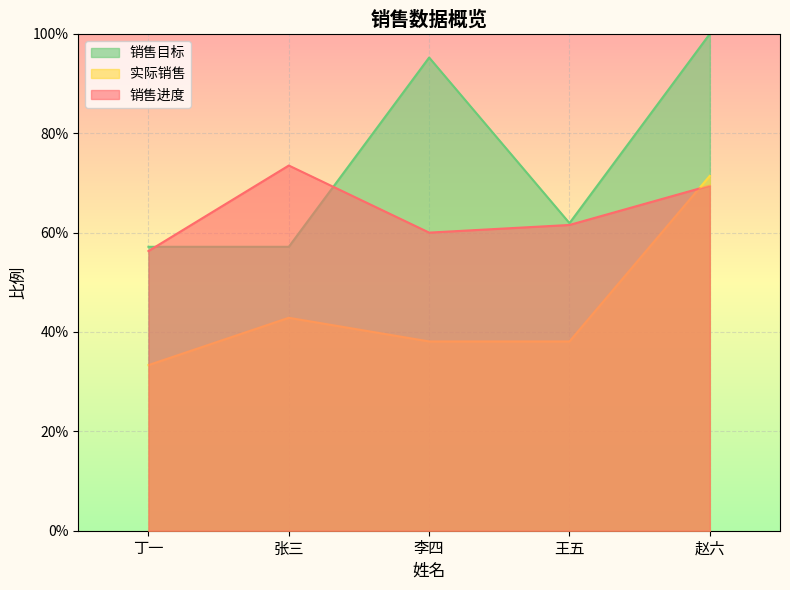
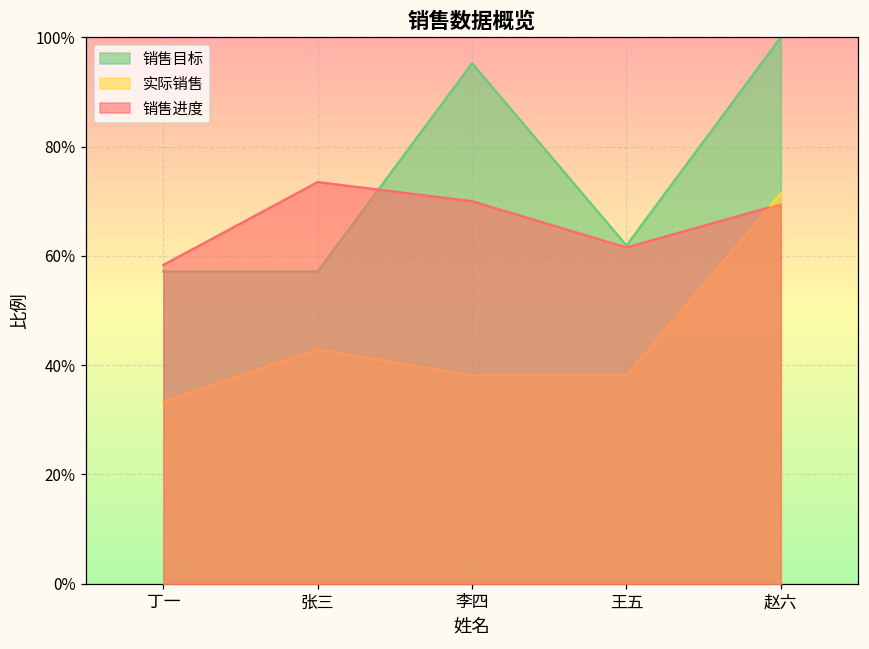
销售进度, 丁一: 56% -> 58%
销售进度, 李四: 60% -> 70%
